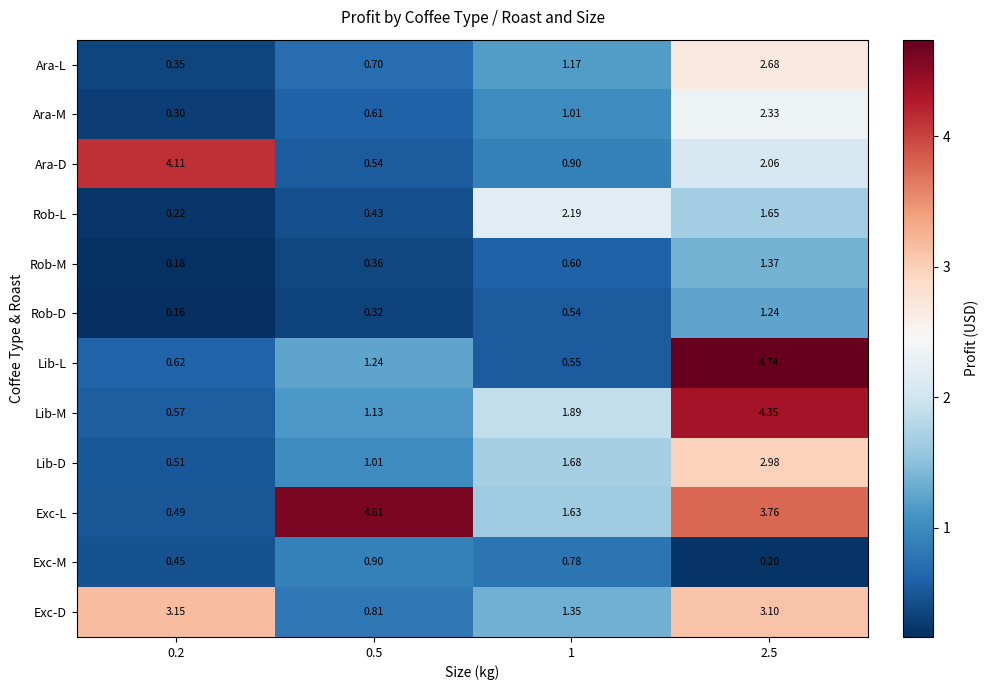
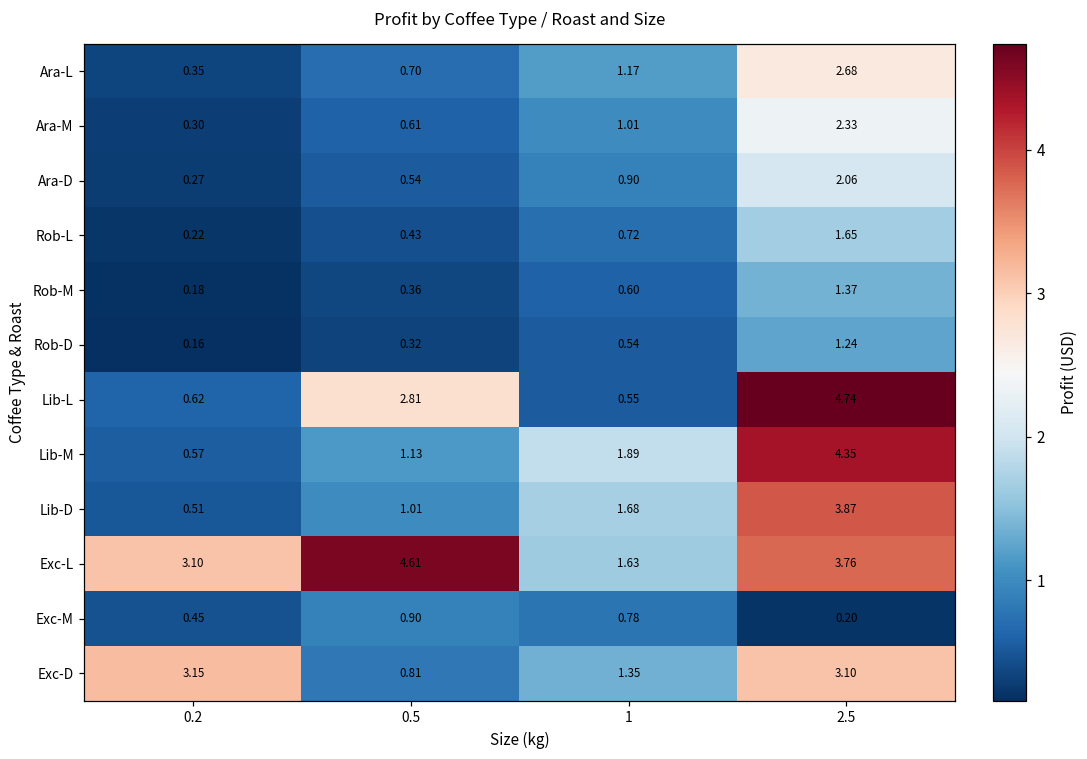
Ara-D, 0.2: 4.11 -> 0.27
Rob-L, 1: 2.19 -> 0.72
Lib-L, 0.5: 1.24 -> 2.81
Lib-D, 2.5: 2.98 -> 3.87
Exc-L, 0.2: 0.49 -> 3.10
